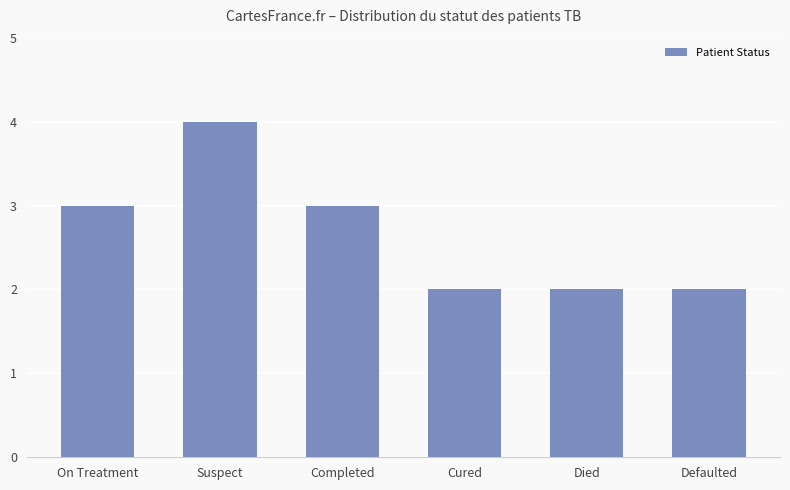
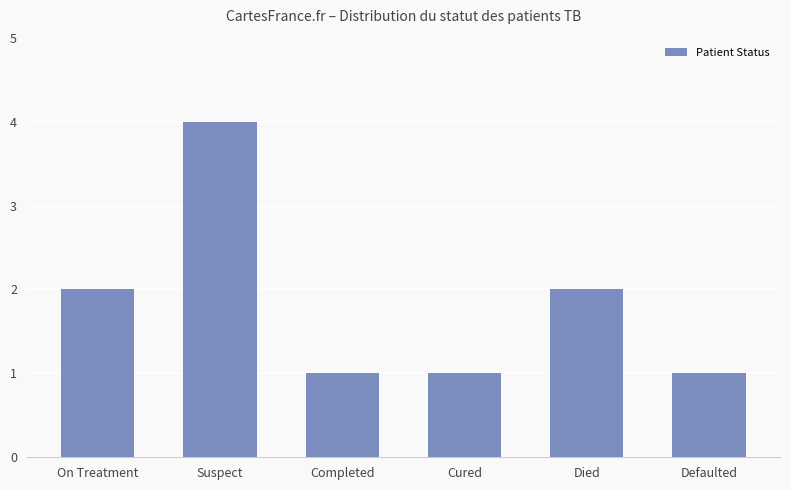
On Treatment: 3 -> 2
Completed: 3 -> 1
Cured: 2 -> 1
Defaulted: 2 -> 1
